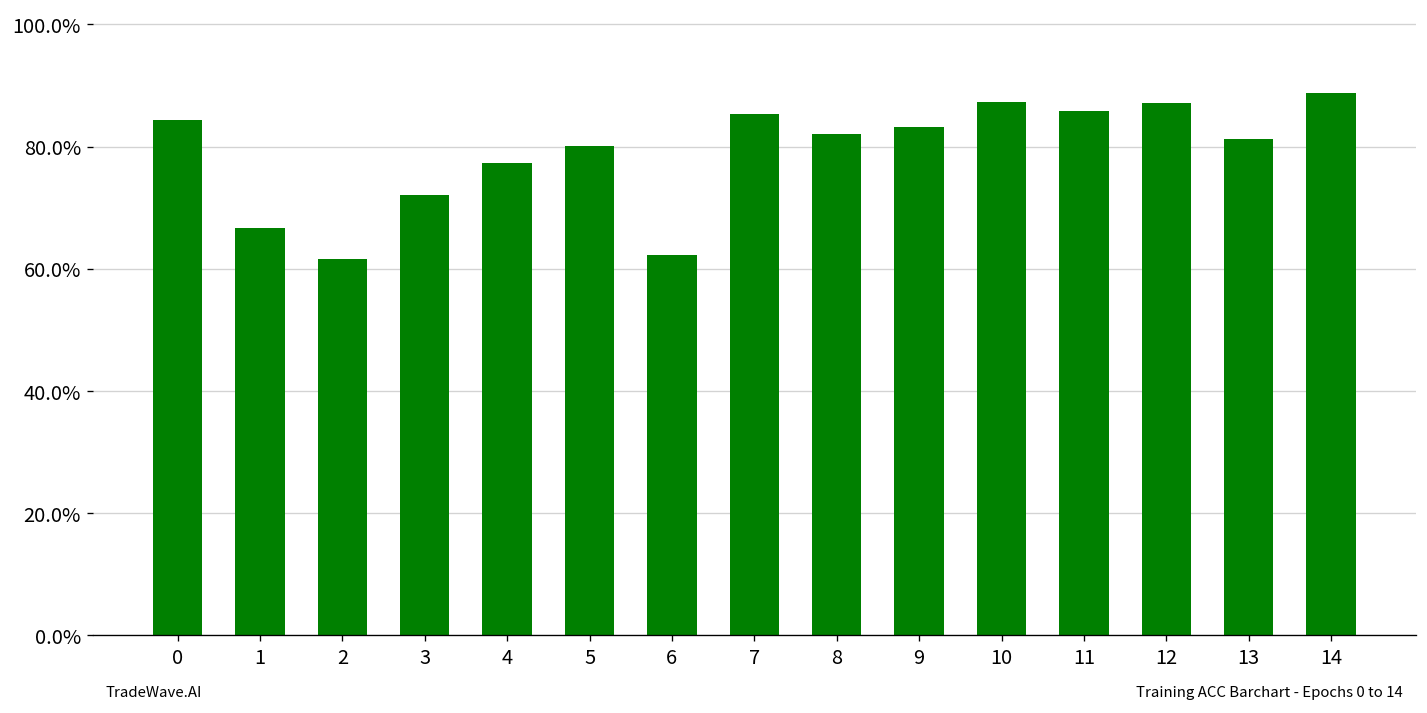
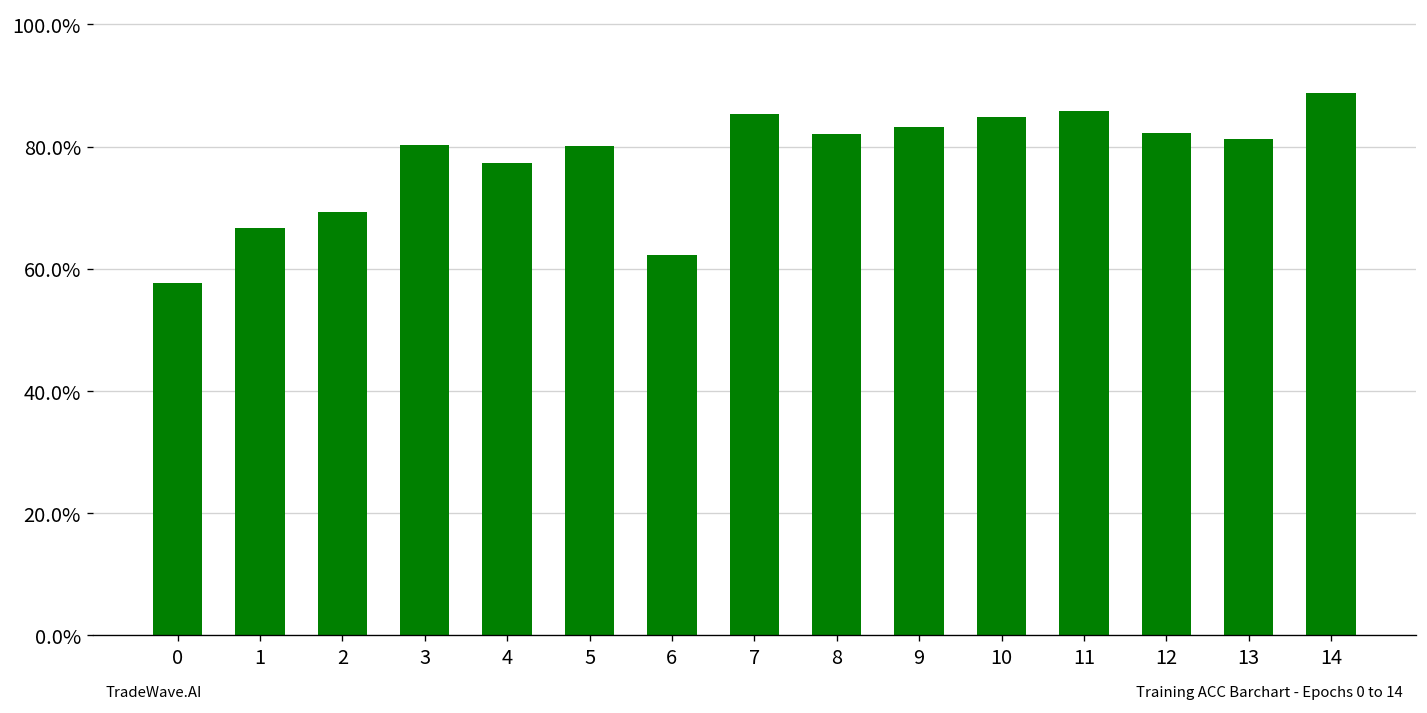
0: 84% -> 58%
2: 62% -> 69%
3: 72% -> 80%
10: 87% -> 85%
12: 87% -> 82%
